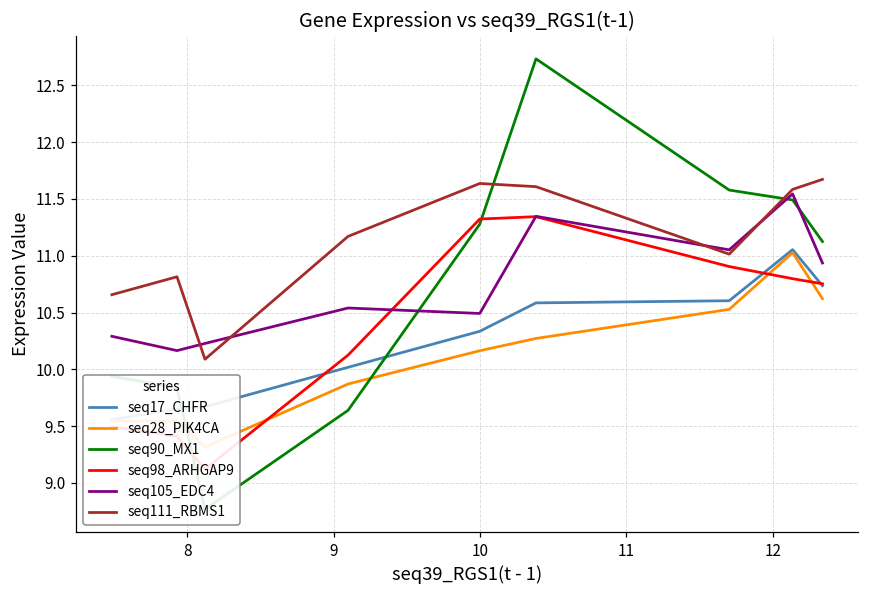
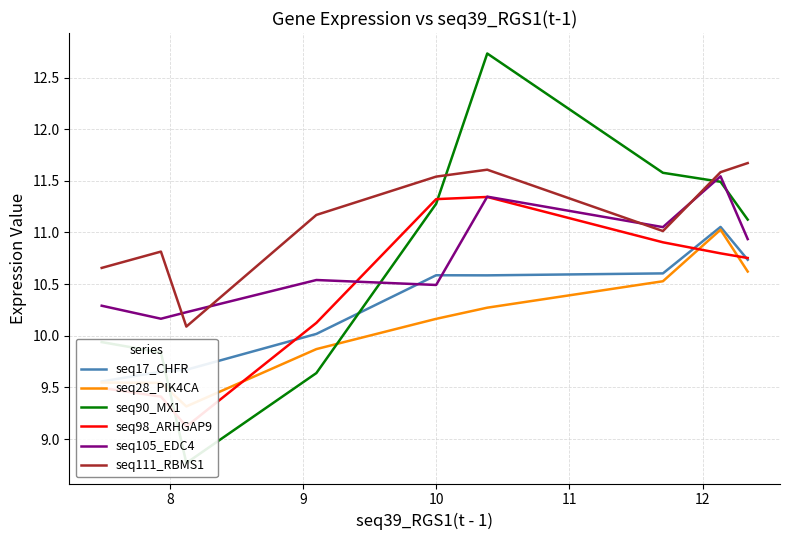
seq17_CHFR, 10: 10.34 -> 10.59
seq111_RBMS1, 10: 11.64 -> 11.54
